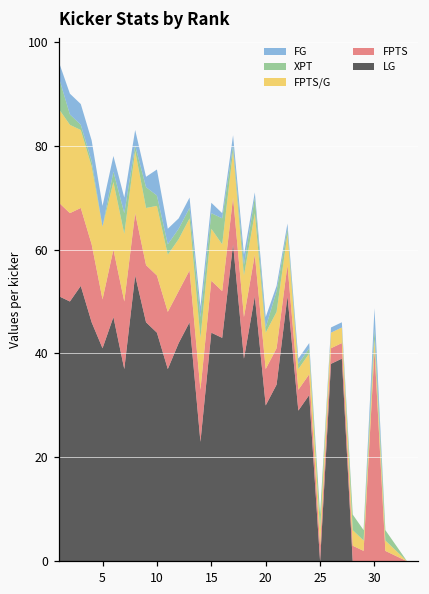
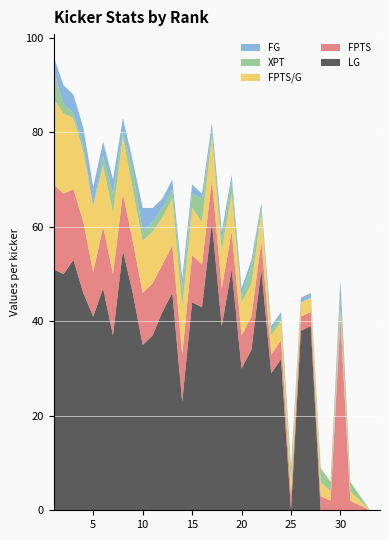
LG, 10: 44 -> 35
FPTS/G, 10: 13 -> 11
